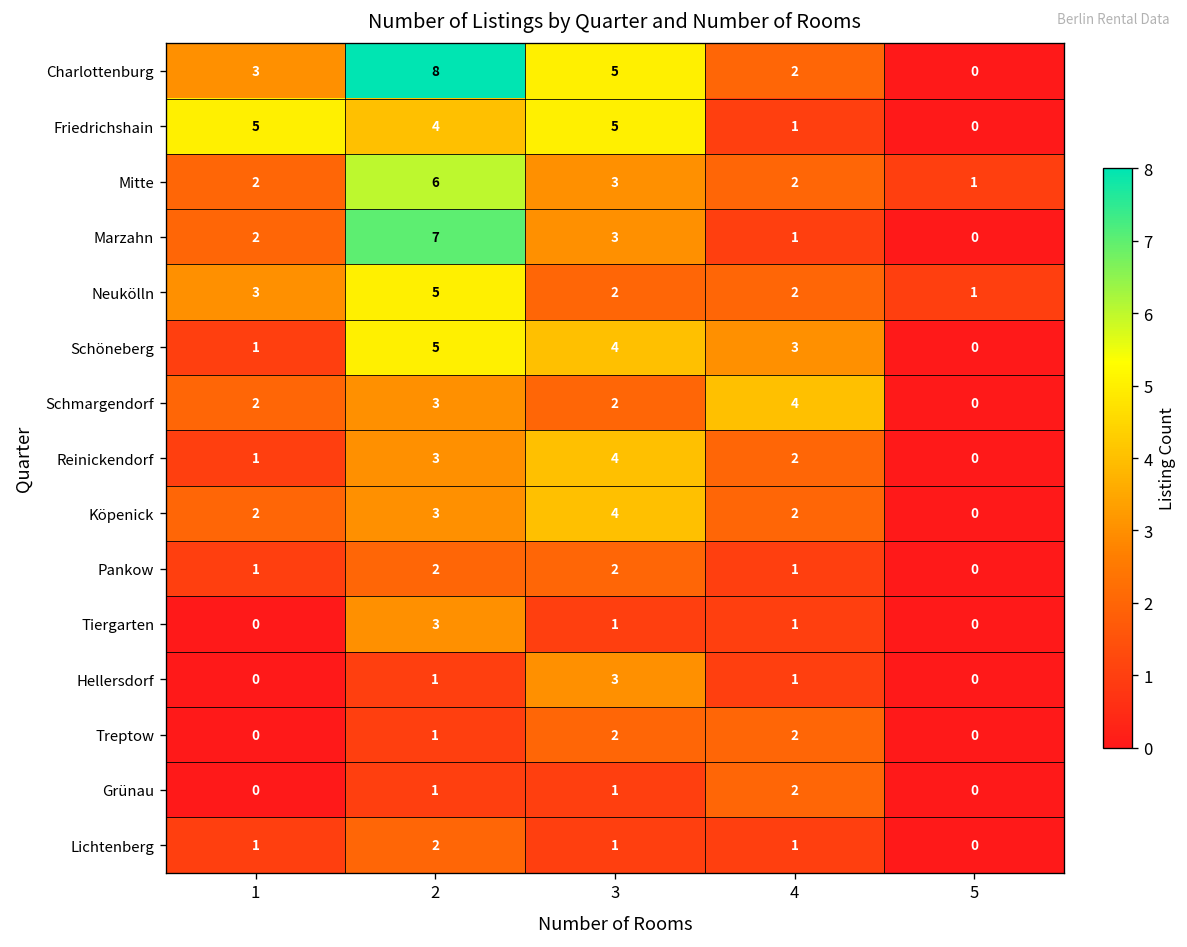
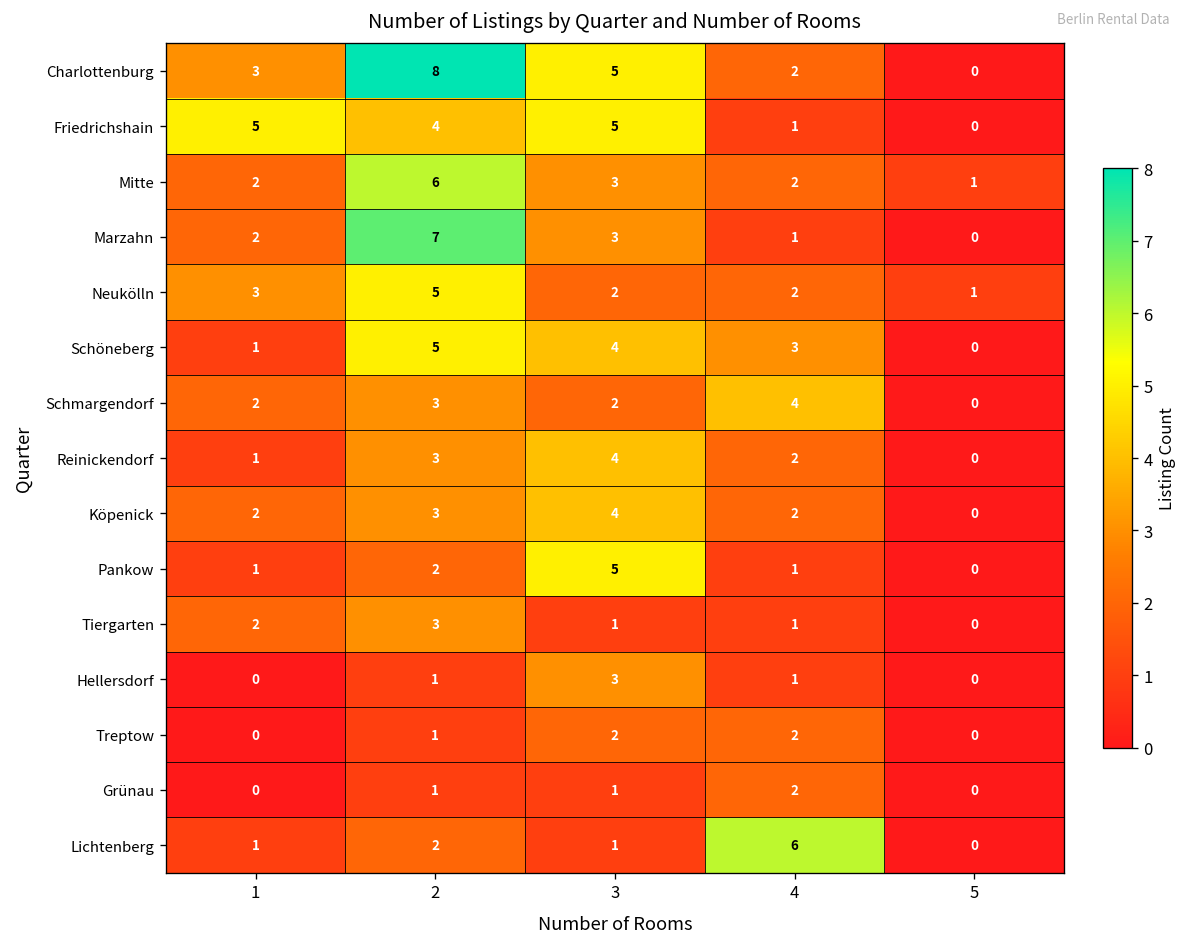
Pankow, 3: 2 -> 5
Tiergarten, 1: 0 -> 2
Lichtenberg, 4: 1 -> 6
